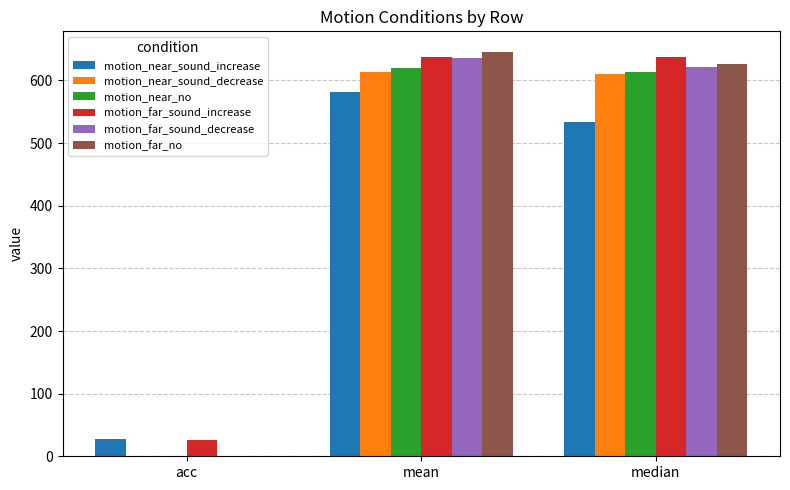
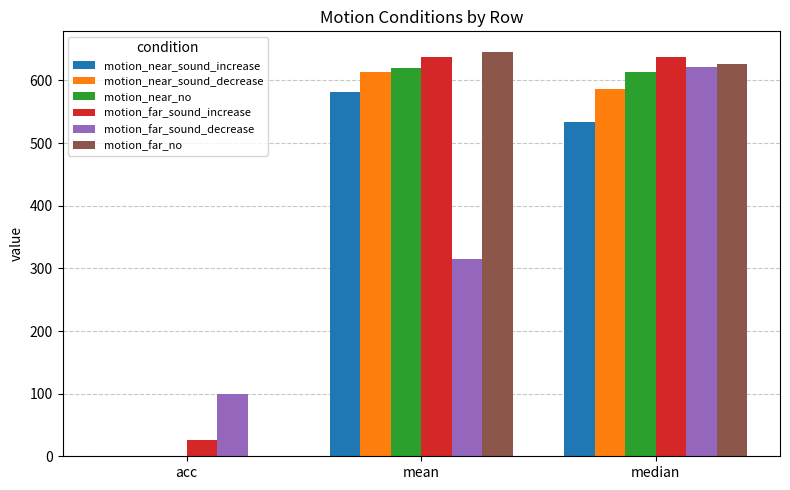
motion_near_sound_increase, acc: 30 -> 0
motion_far_sound_decrease, acc: 0 -> 100
motion_far_sound_decrease, mean: 640 -> 320
motion_near_sound_decrease, median: 610 -> 590
